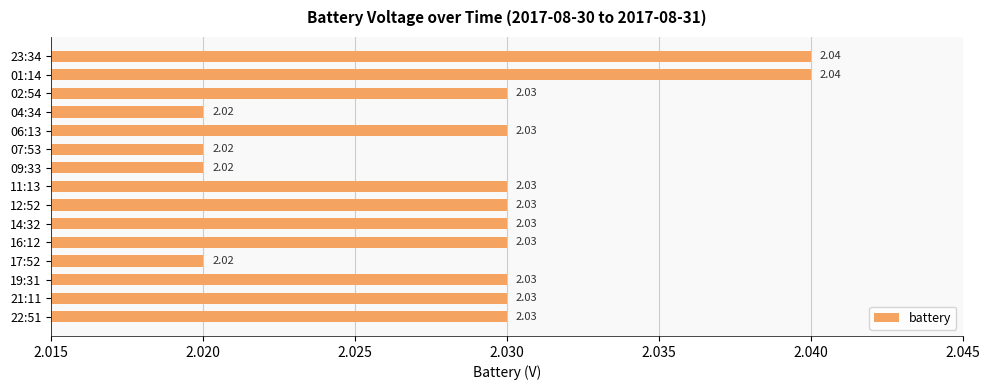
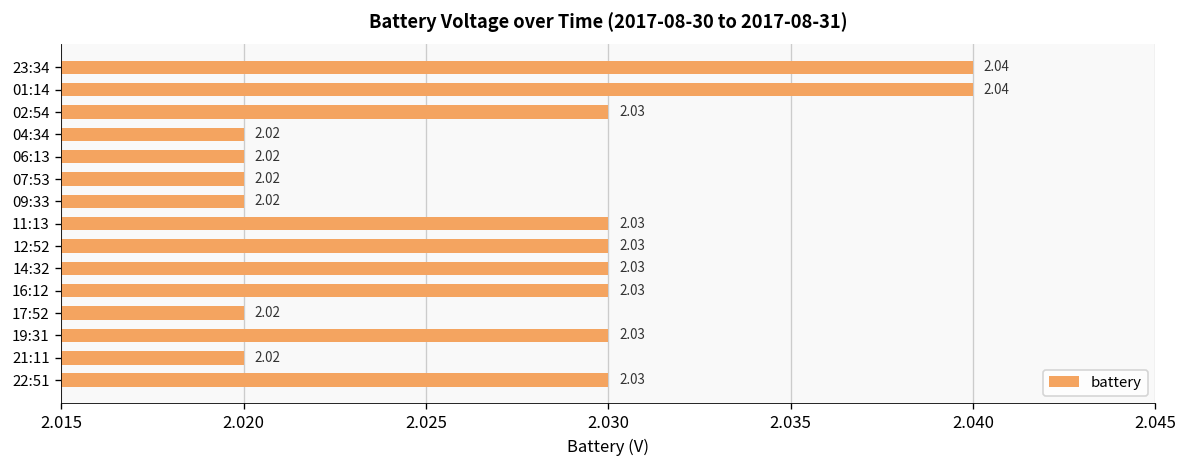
06:13: 2.03 -> 2.02
21:11: 2.03 -> 2.02
